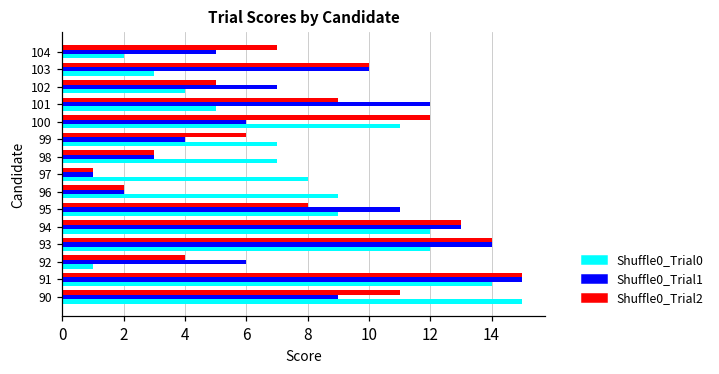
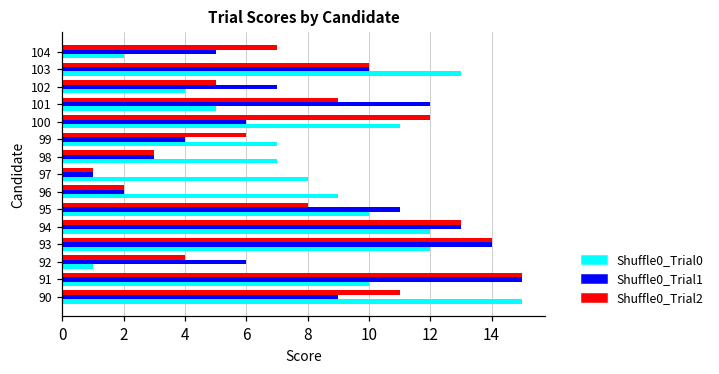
Shuffle0_Trial0, 103: 3 -> 13
Shuffle0_Trial0, 95: 9 -> 10
Shuffle0_Trial0, 91: 14 -> 10
